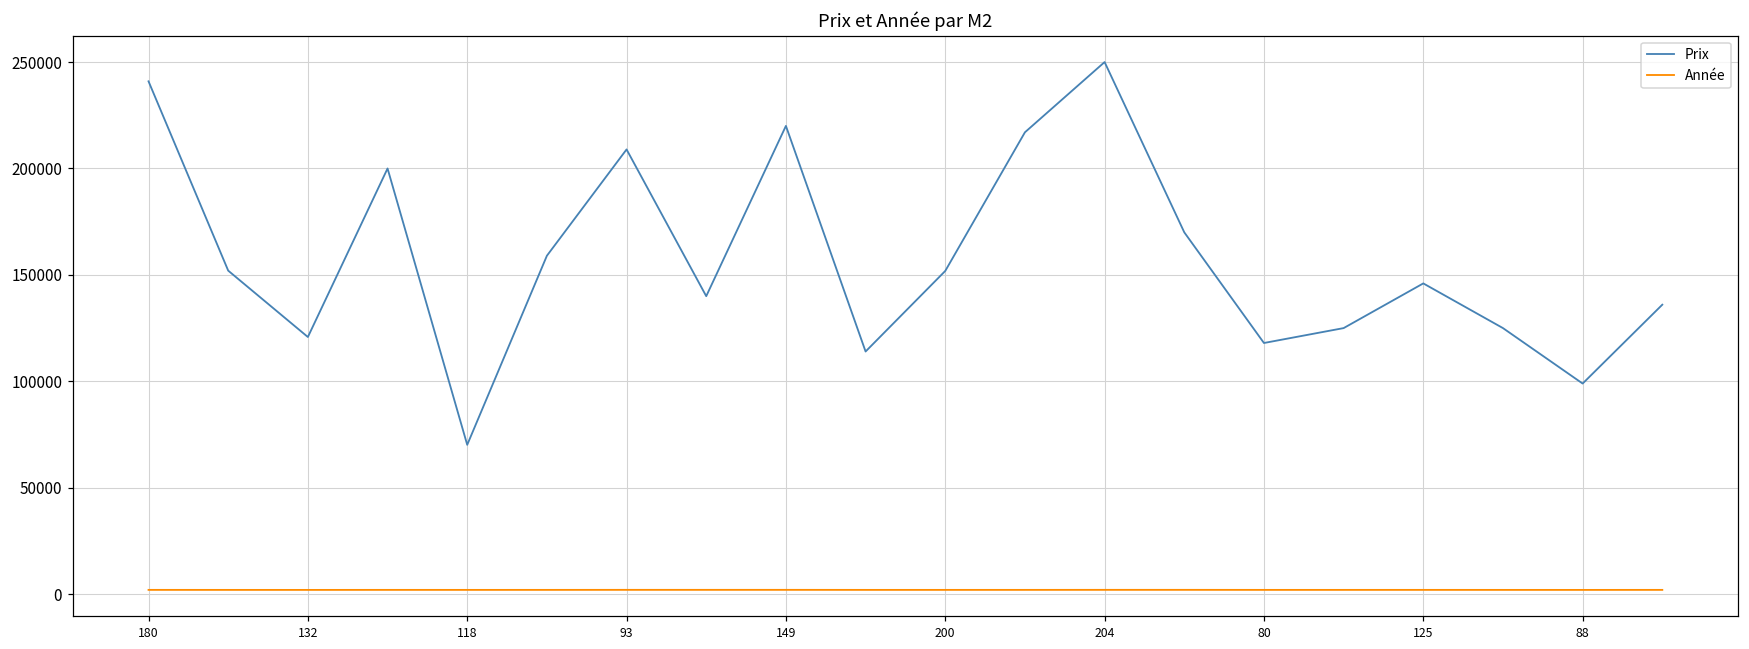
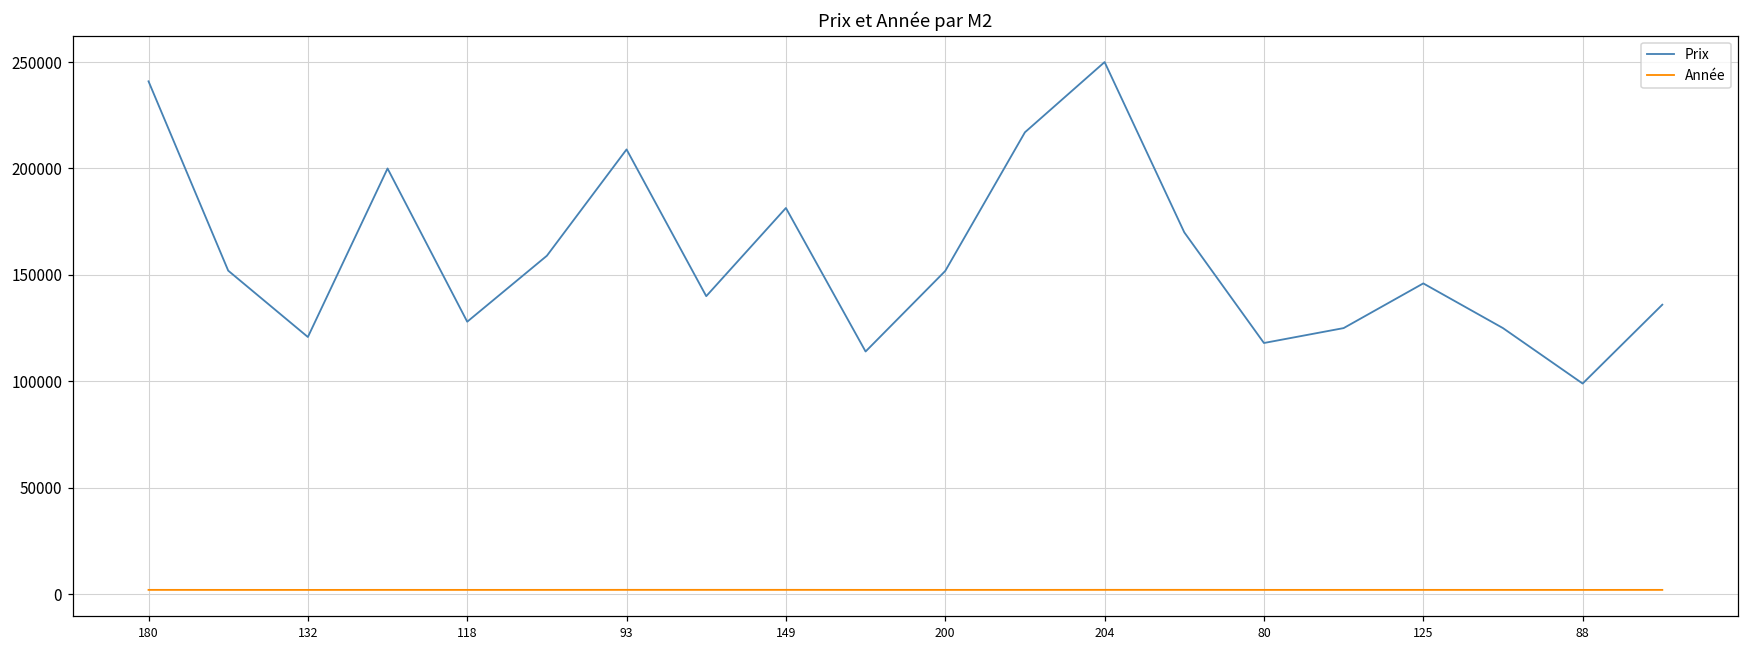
Prix, 118: 70000 -> 128000
Prix, 149: 220000 -> 181000
